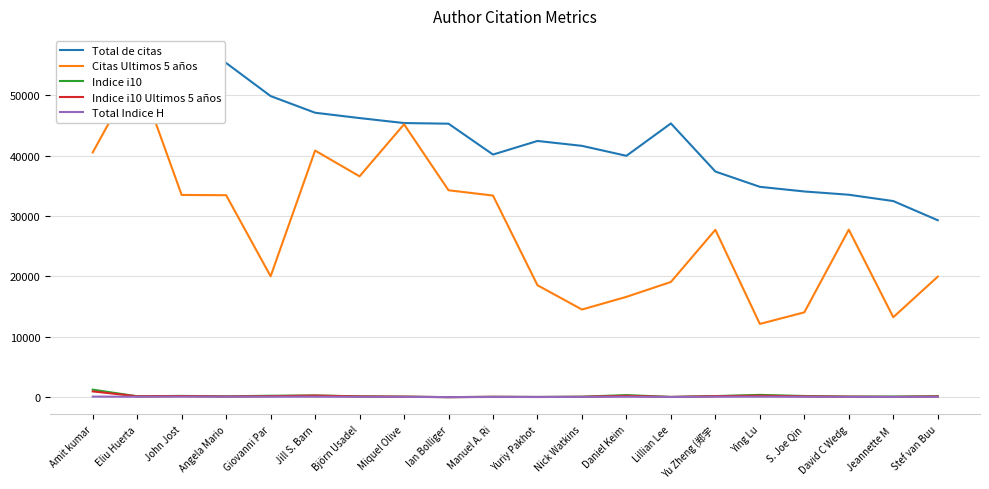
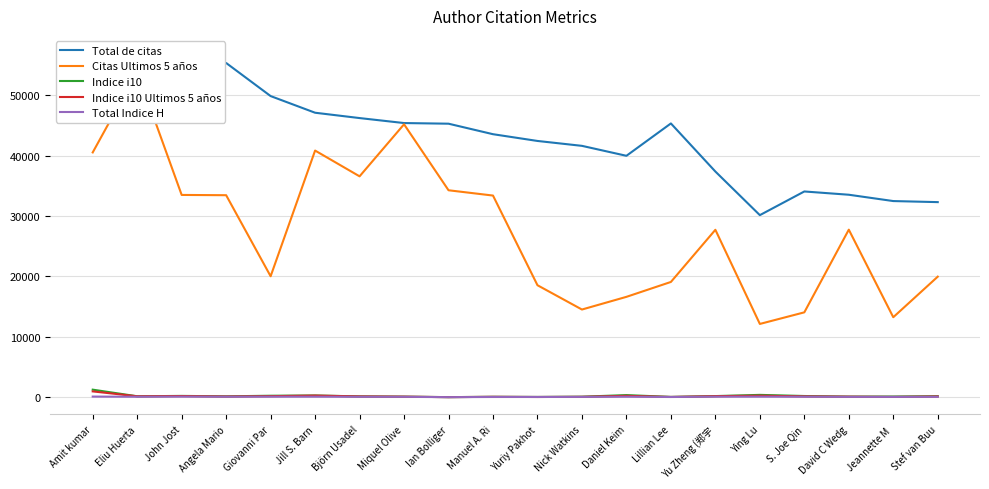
Total de citas, Manuel A. Ri: 40000 -> 44000
Total de citas, Ying Lu: 35000 -> 30000
Total de citas, Stef van Buu: 29000 -> 32000
